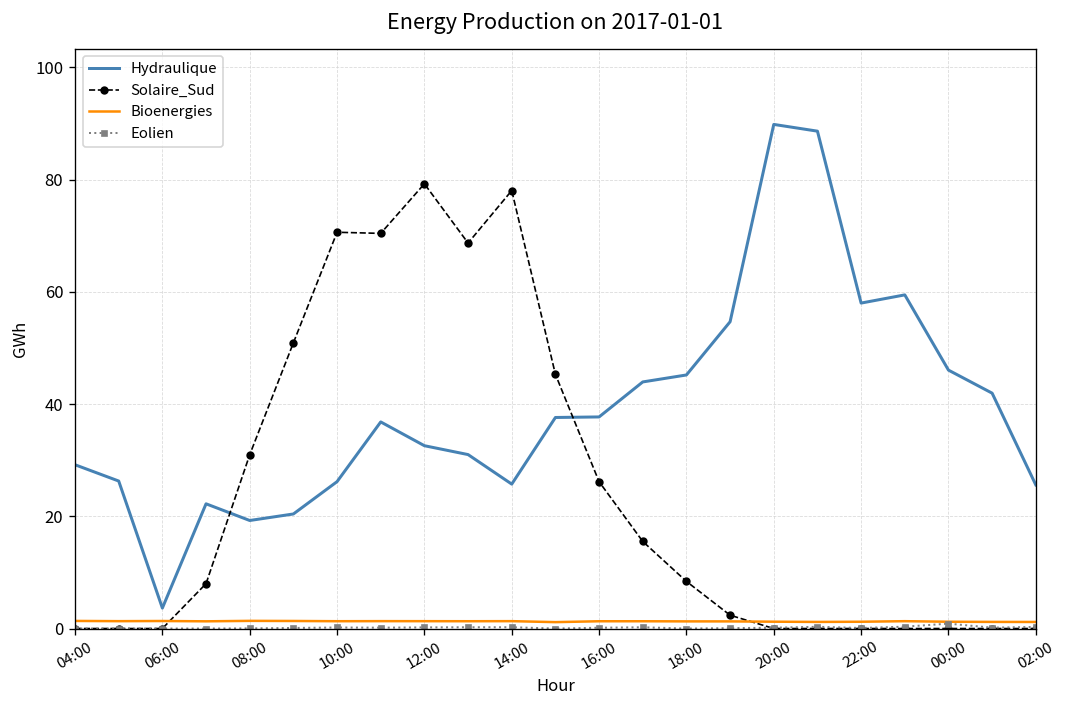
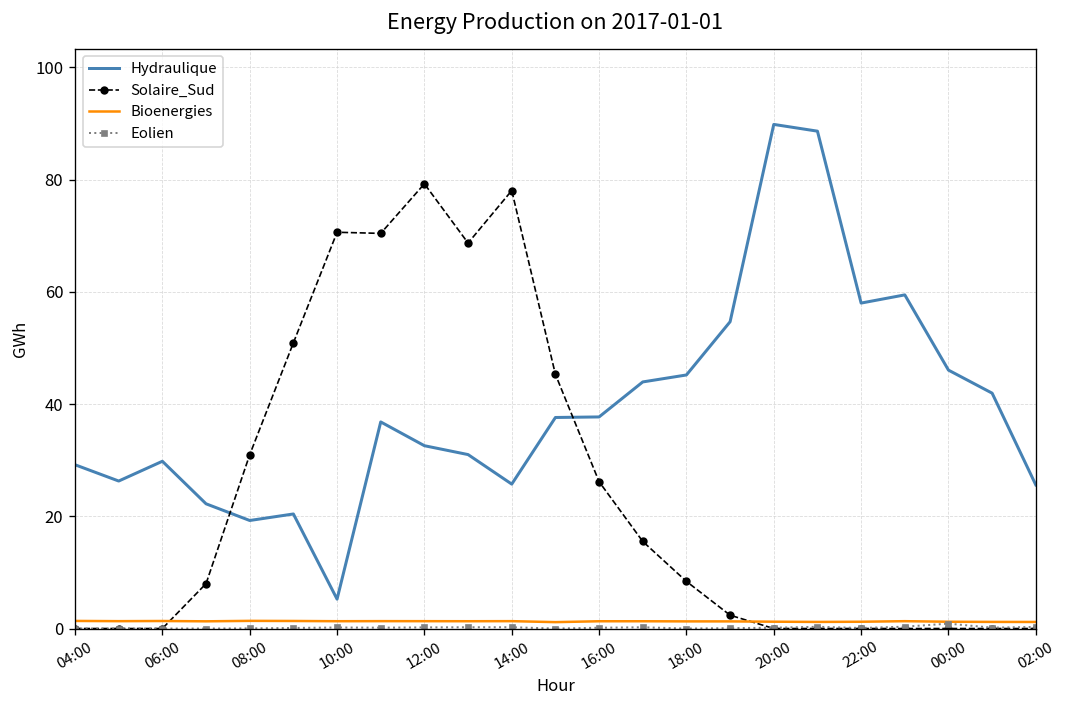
Hydraulique, 06:00: 4 -> 30
Hydraulique, 10:00: 26 -> 5
